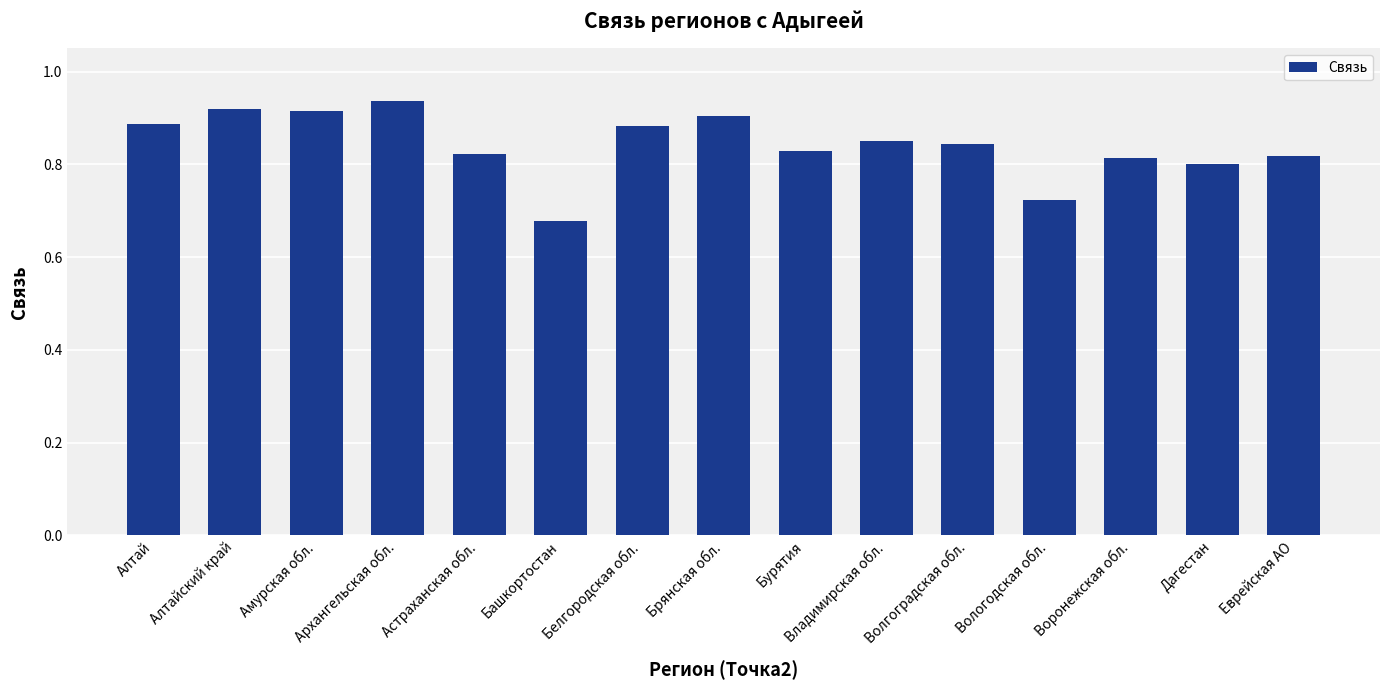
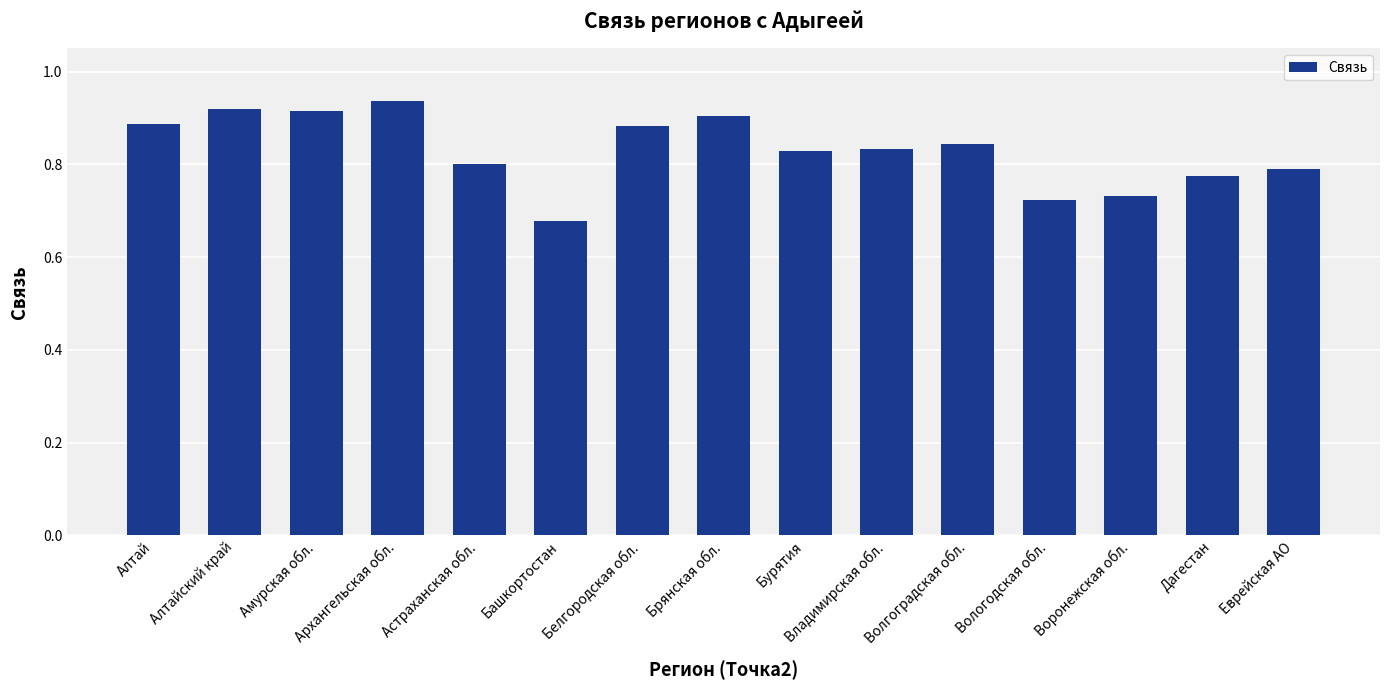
Астраханская обл.: 0.82 -> 0.80
Владимирская обл.: 0.85 -> 0.83
Воронежская обл.: 0.81 -> 0.73
Дагестан: 0.80 -> 0.77
Еврейская АО: 0.82 -> 0.79
